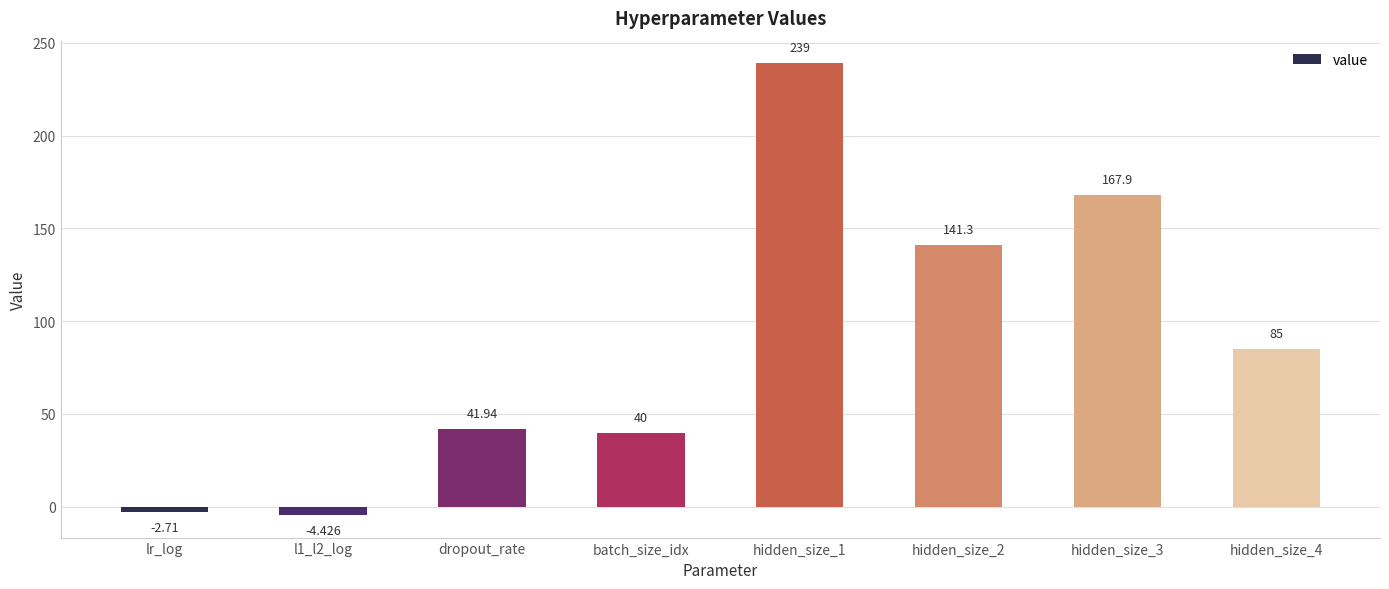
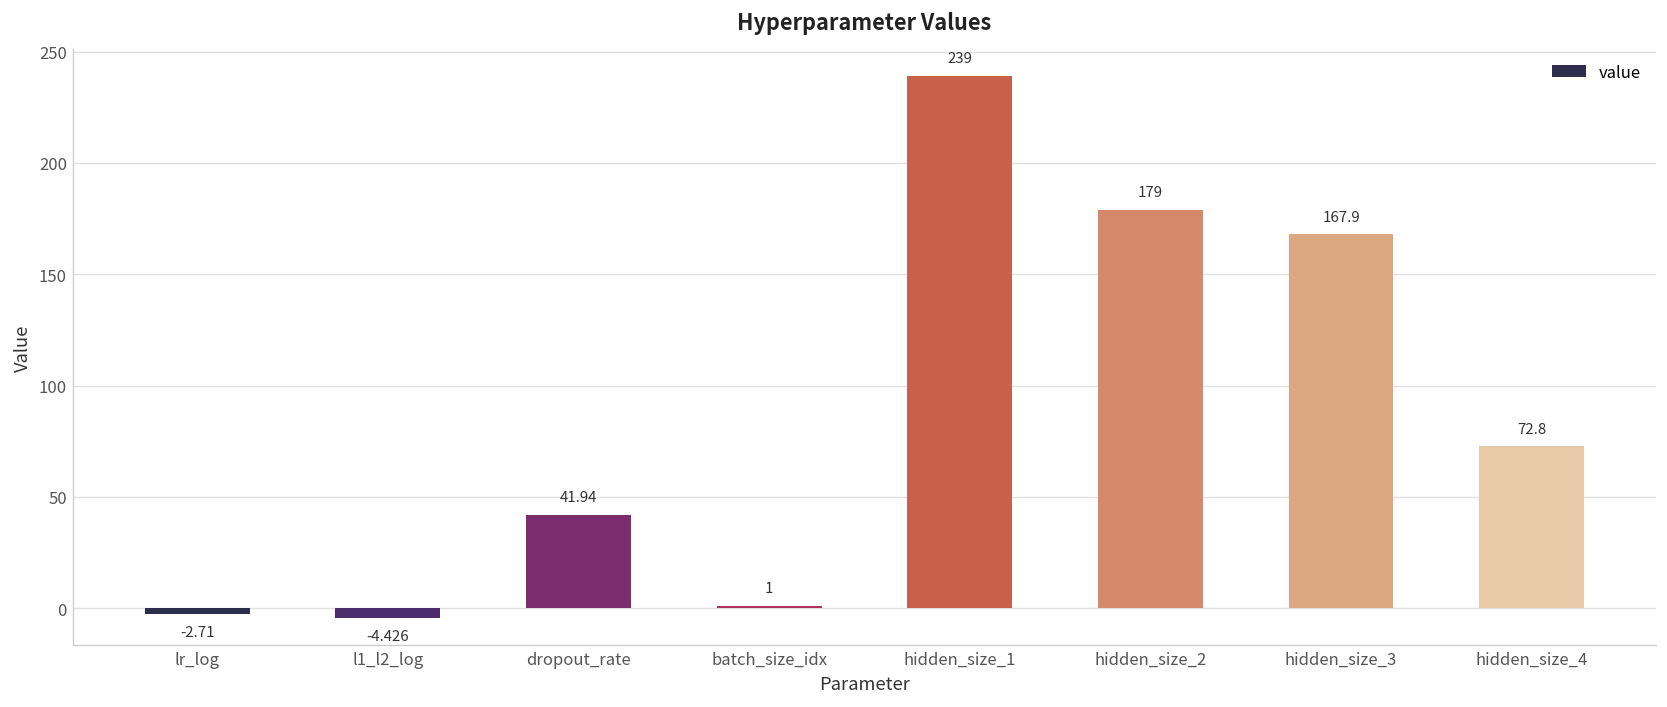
batch_size_idx: 40 -> 1
hidden_size_2: 141.3 -> 179
hidden_size_4: 85 -> 72.8
